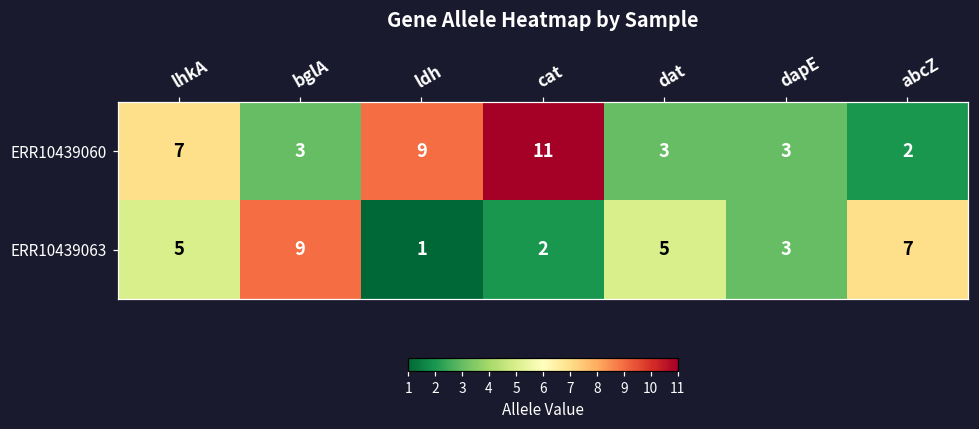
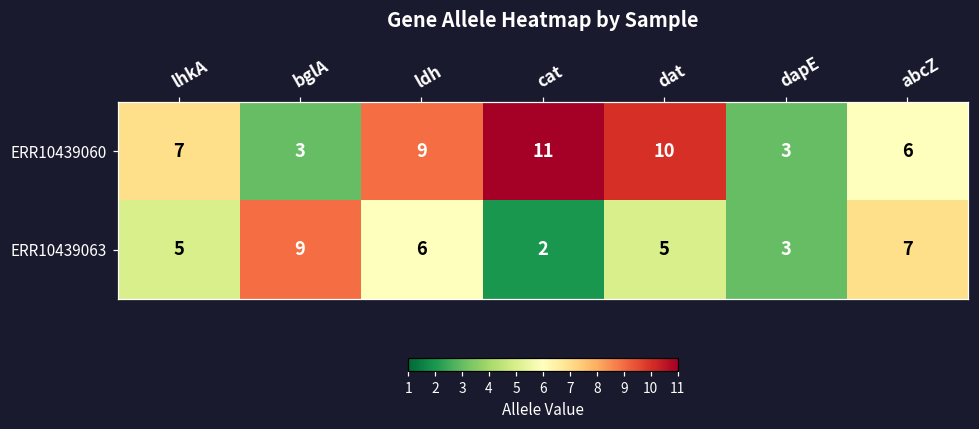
ERR10439060, dat: 3 -> 10
ERR10439060, abcZ: 2 -> 6
ERR10439063, ldh: 1 -> 6
